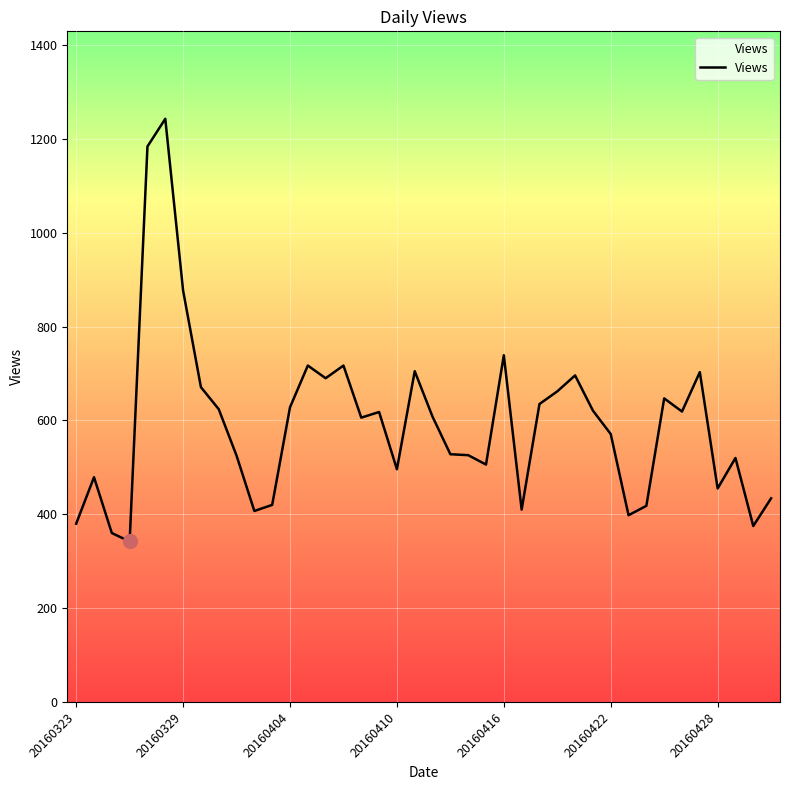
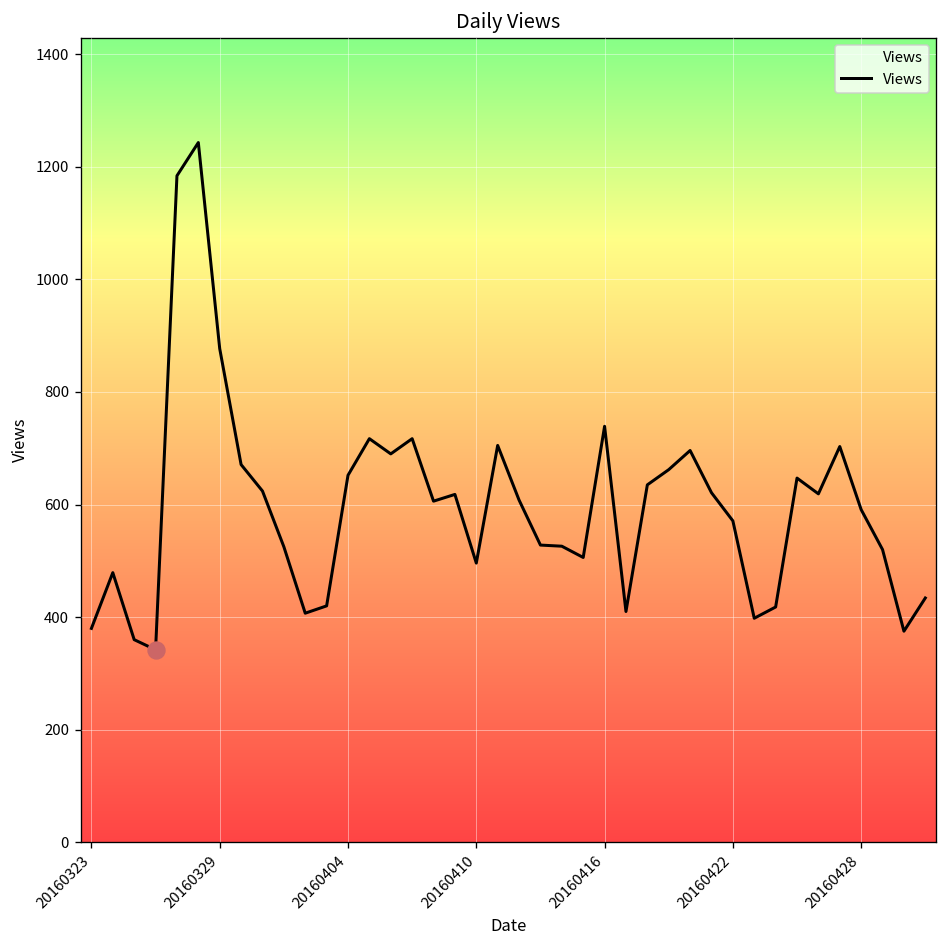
Views, 20160404: 630 -> 650
Views, 20160428: 460 -> 590
